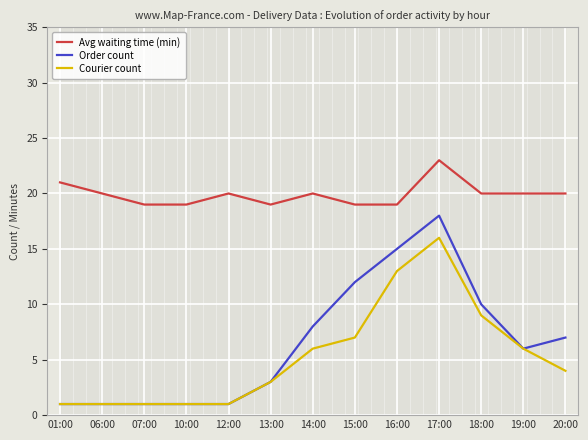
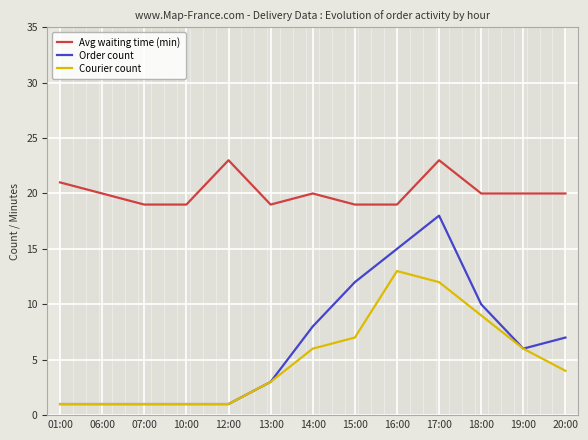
Avg waiting time (min), 12:00: 20 -> 23
Courier count, 17:00: 16 -> 12
